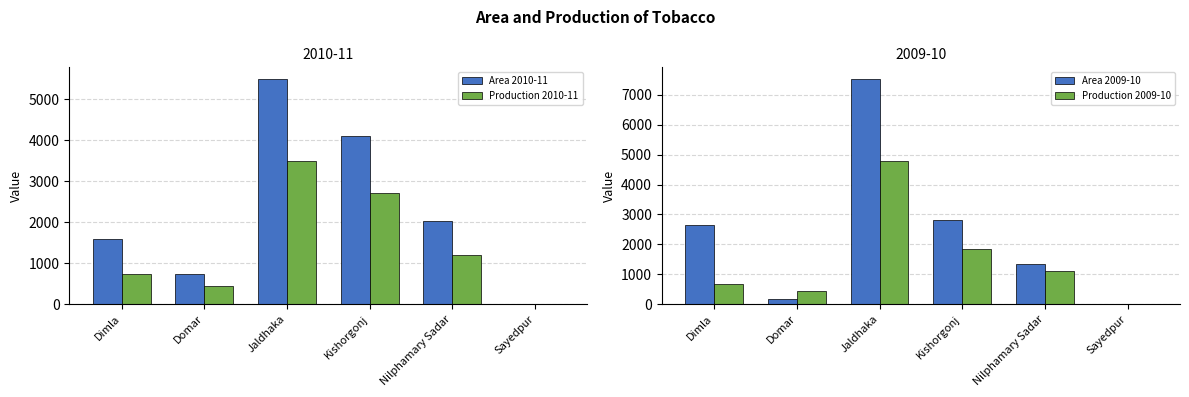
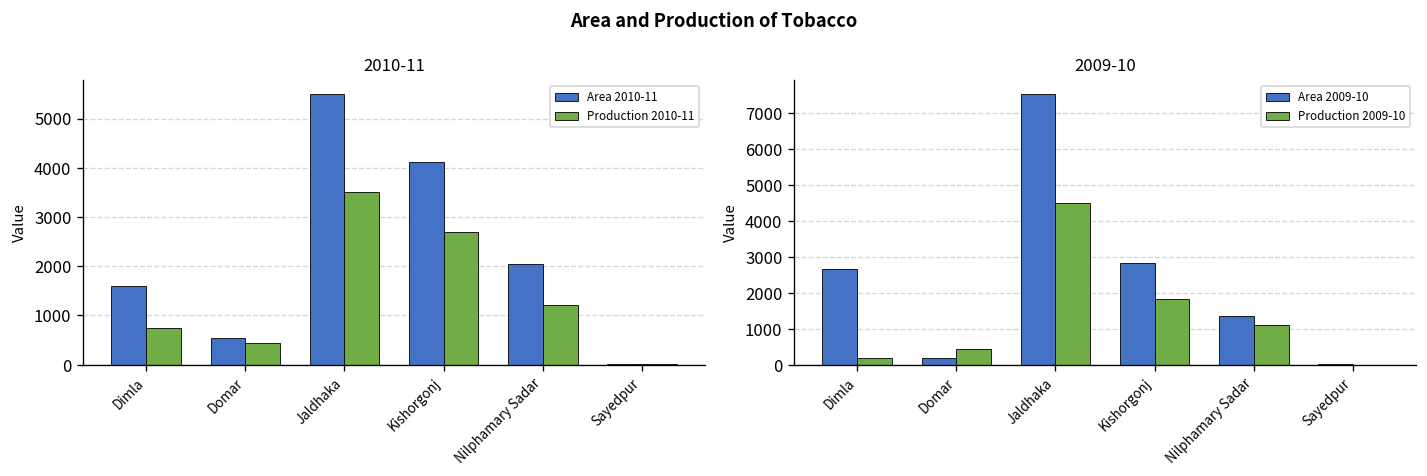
2010-11, Area 2010-11, Domar: 700 -> 500
2009-10, Production 2009-10, Dimla: 700 -> 200
2009-10, Production 2009-10, Jaldhaka: 4800 -> 4500
